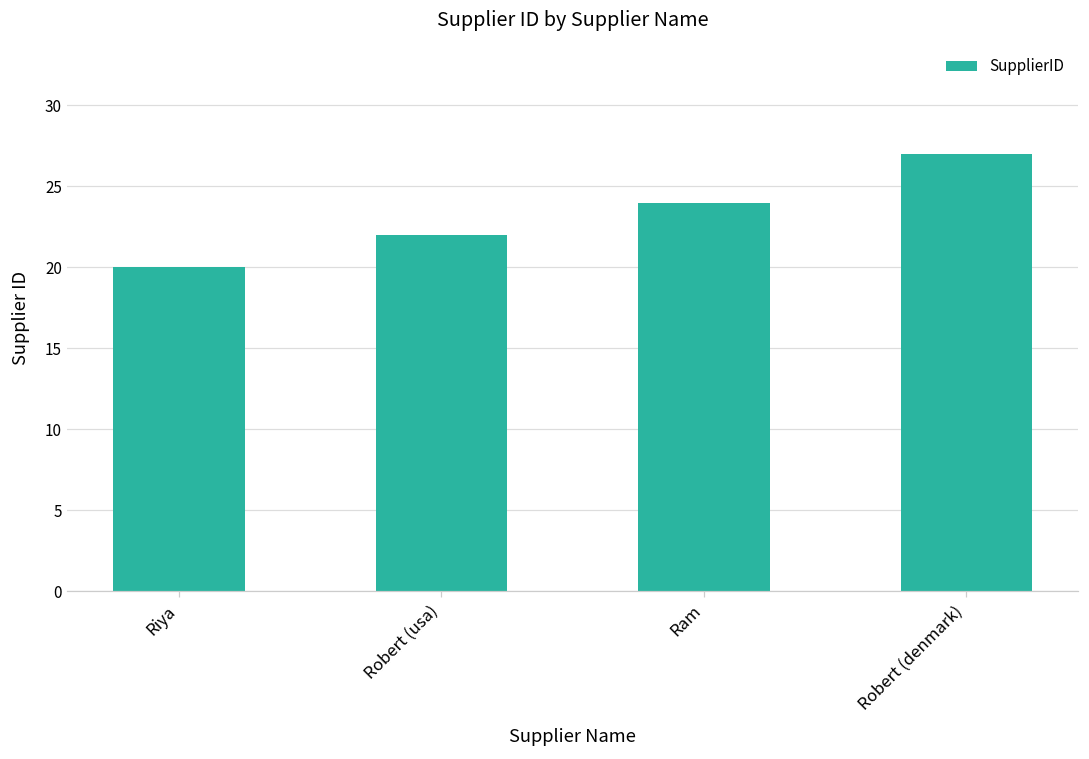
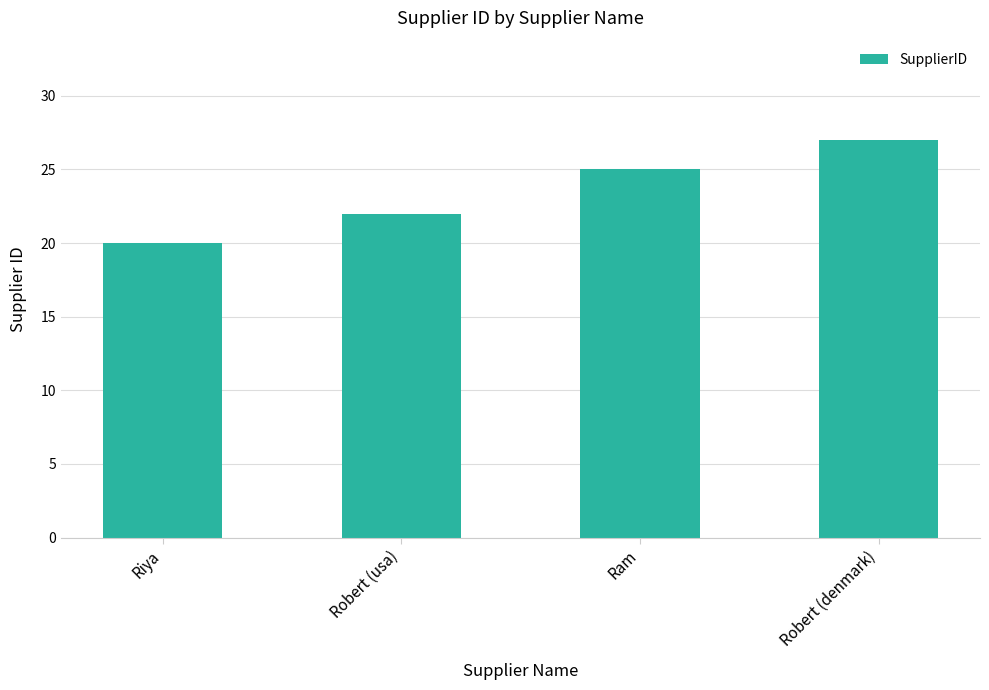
Ram: 24 -> 25
